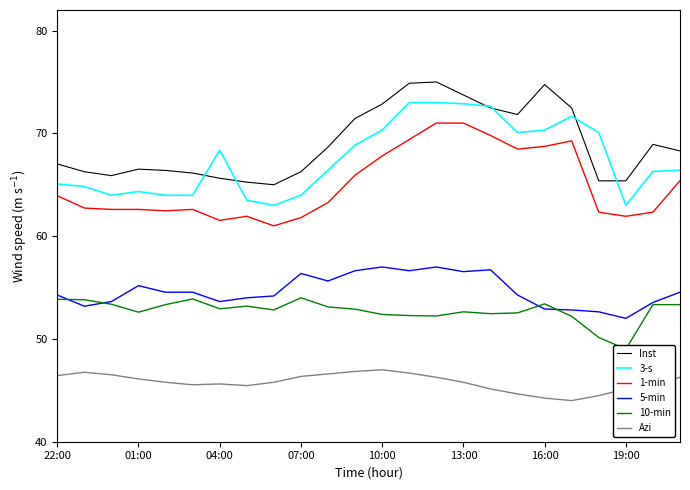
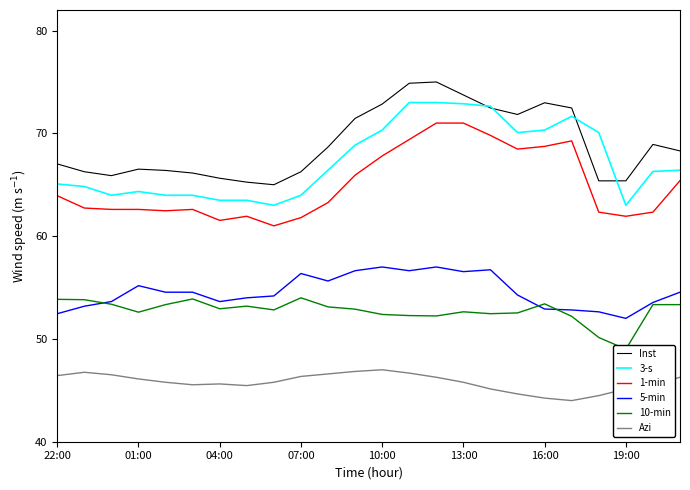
5-min, 22:00: 54.3 -> 52.5
3-s, 04:00: 68.4 -> 63.5
Inst, 16:00: 74.7 -> 73.0
